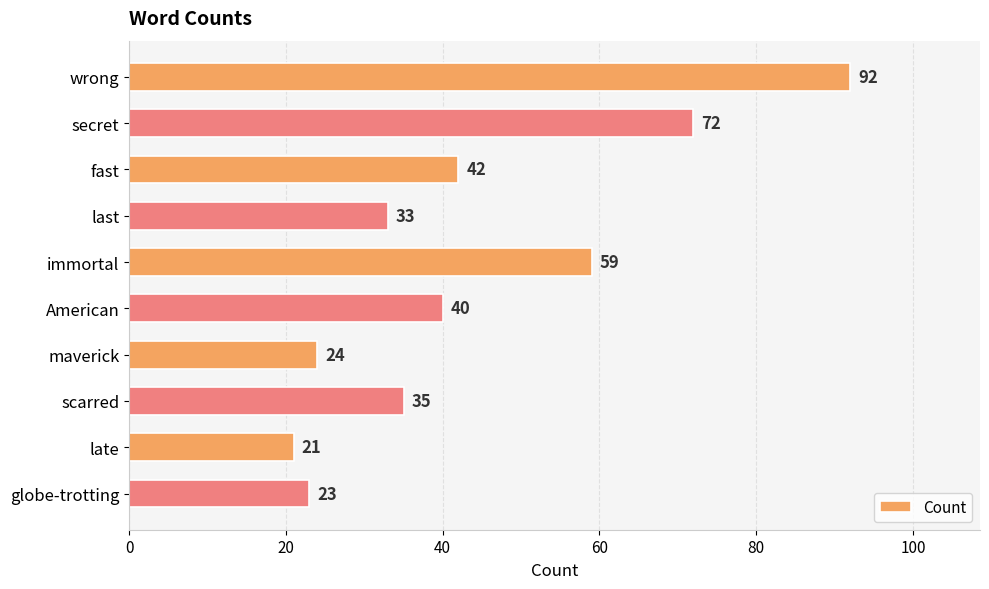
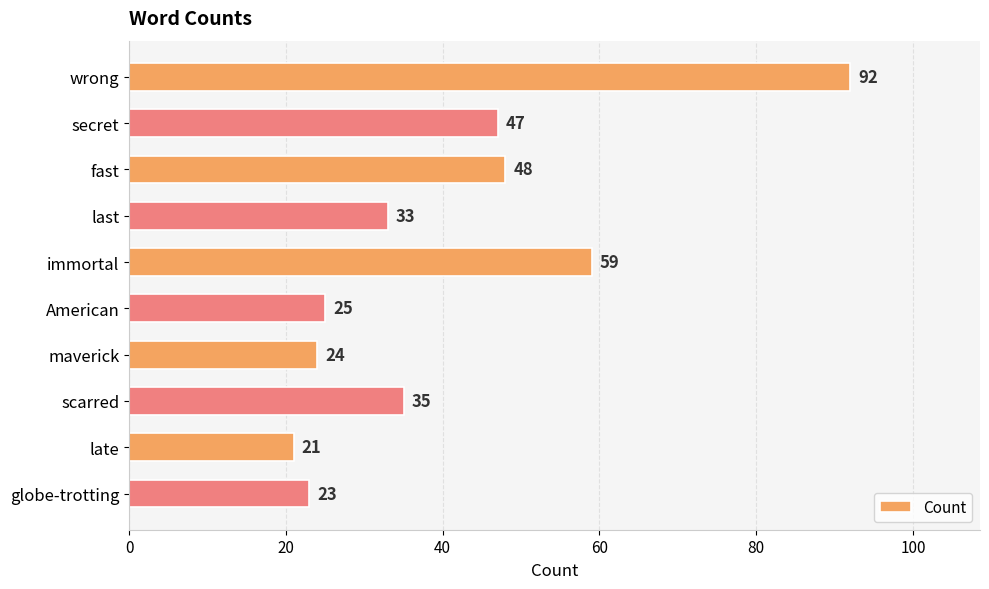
secret: 72 -> 47
fast: 42 -> 48
American: 40 -> 25
